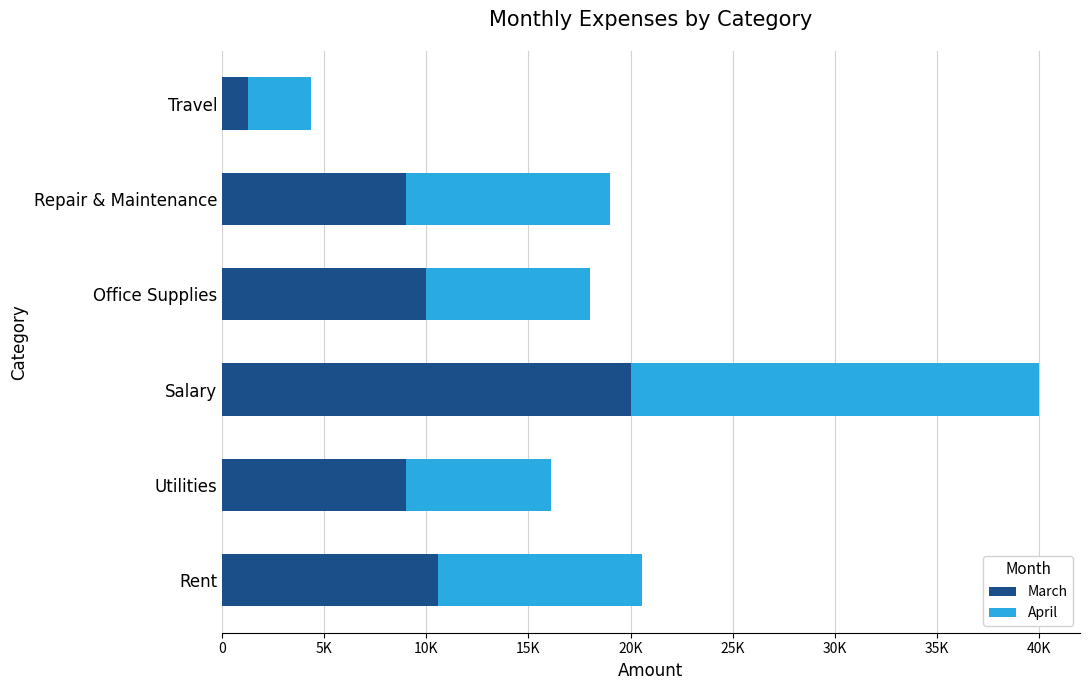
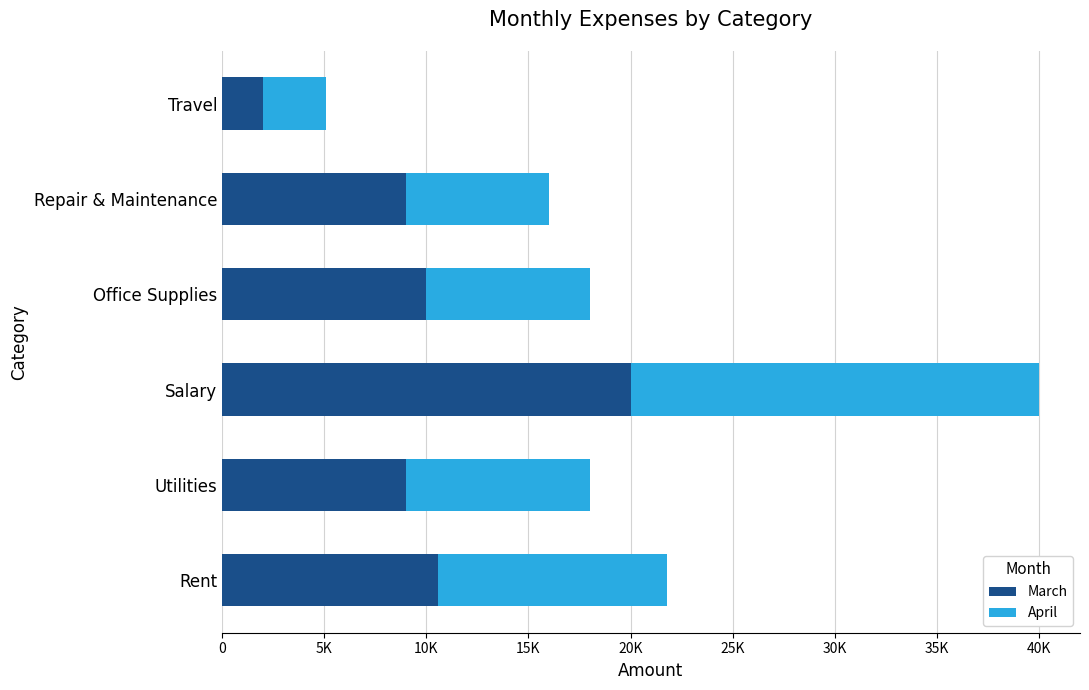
March, Travel: 1300 -> 2000
April, Repair & Maintenance: 10000 -> 7000
April, Utilities: 7100 -> 9000
April, Rent: 10000 -> 11200
